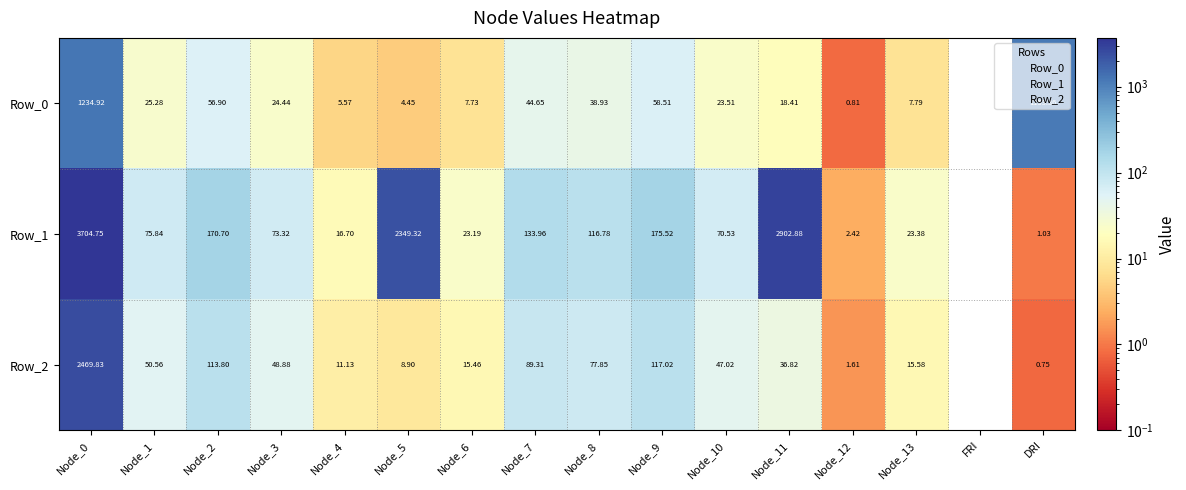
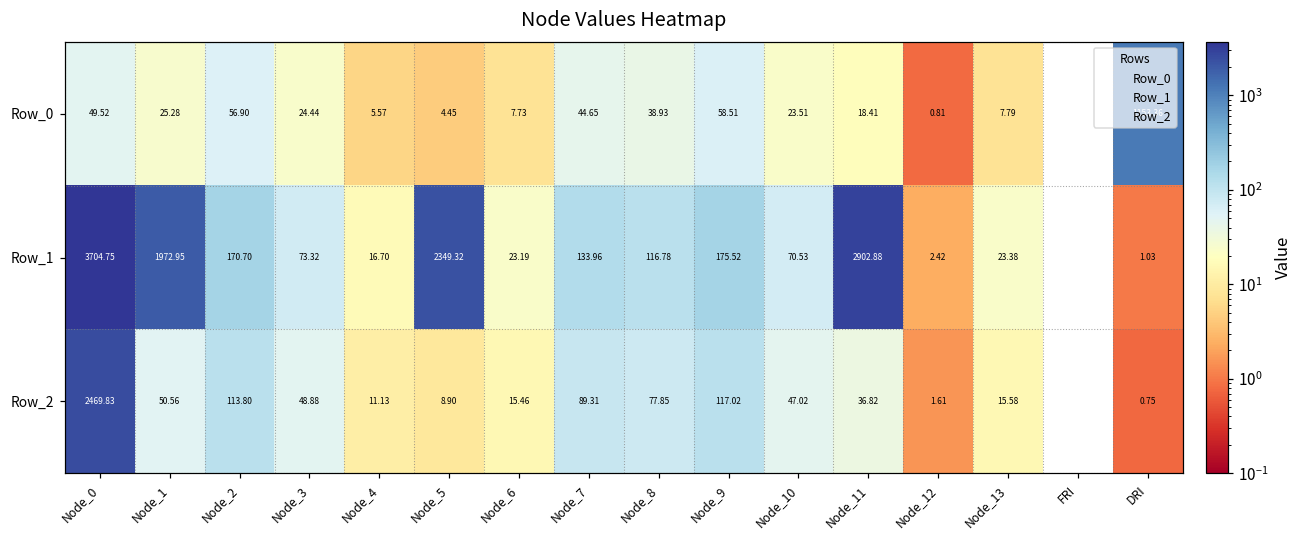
Row_0, Node_0: 1234.92 -> 49.52
Row_1, Node_1: 75.84 -> 1972.95
